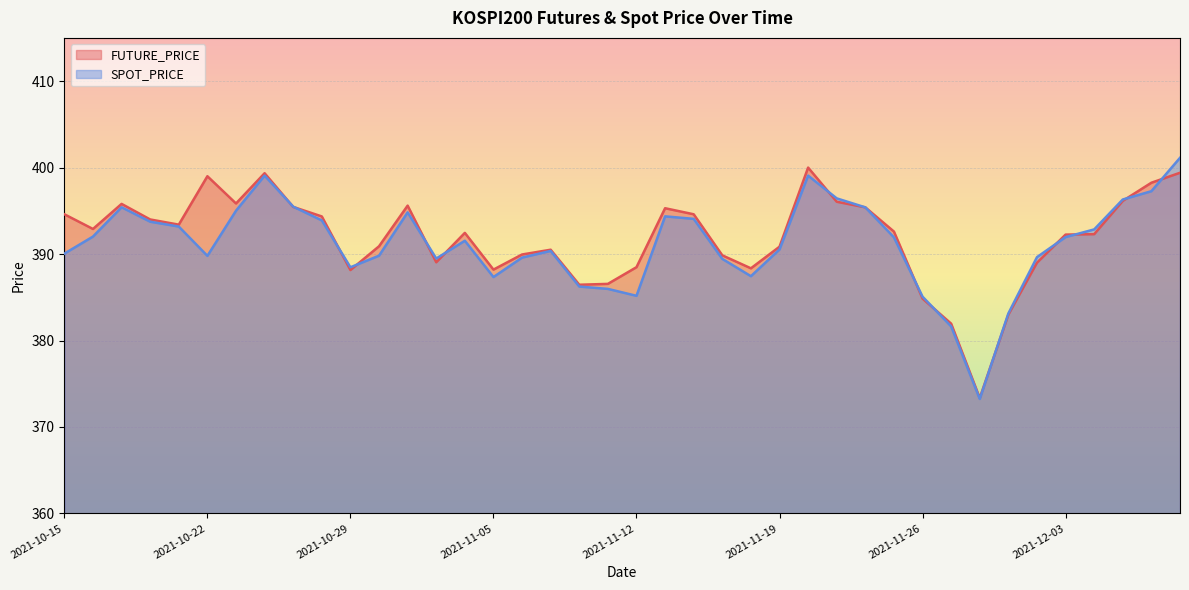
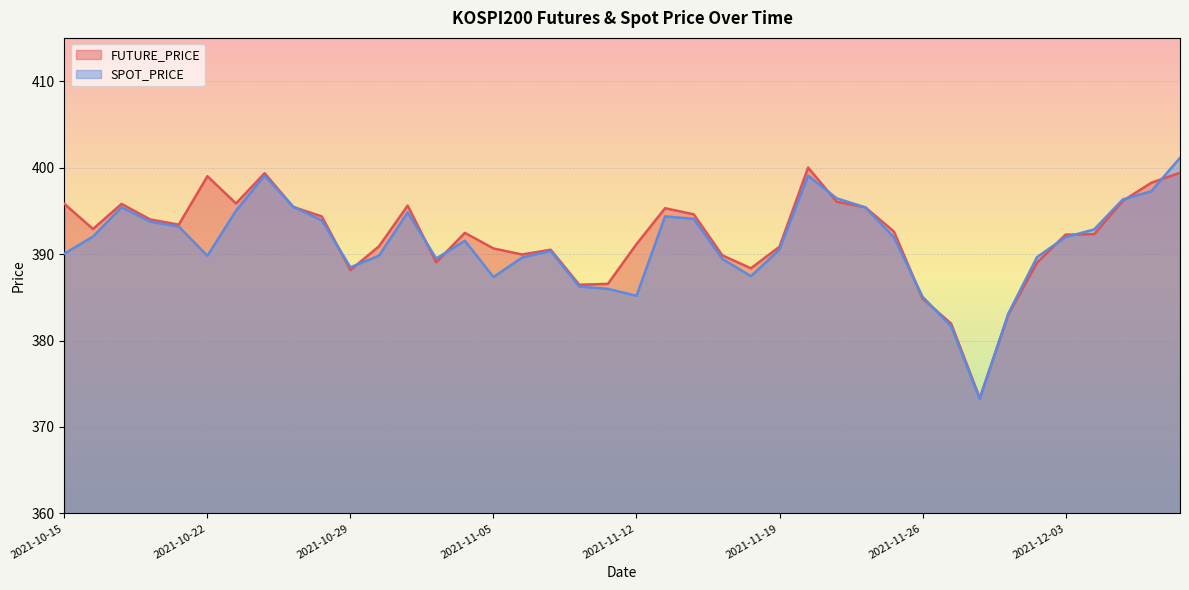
FUTURE_PRICE, 2021-10-15: 395 -> 396
FUTURE_PRICE, 2021-11-05: 388 -> 391
FUTURE_PRICE, 2021-11-12: 388 -> 391
